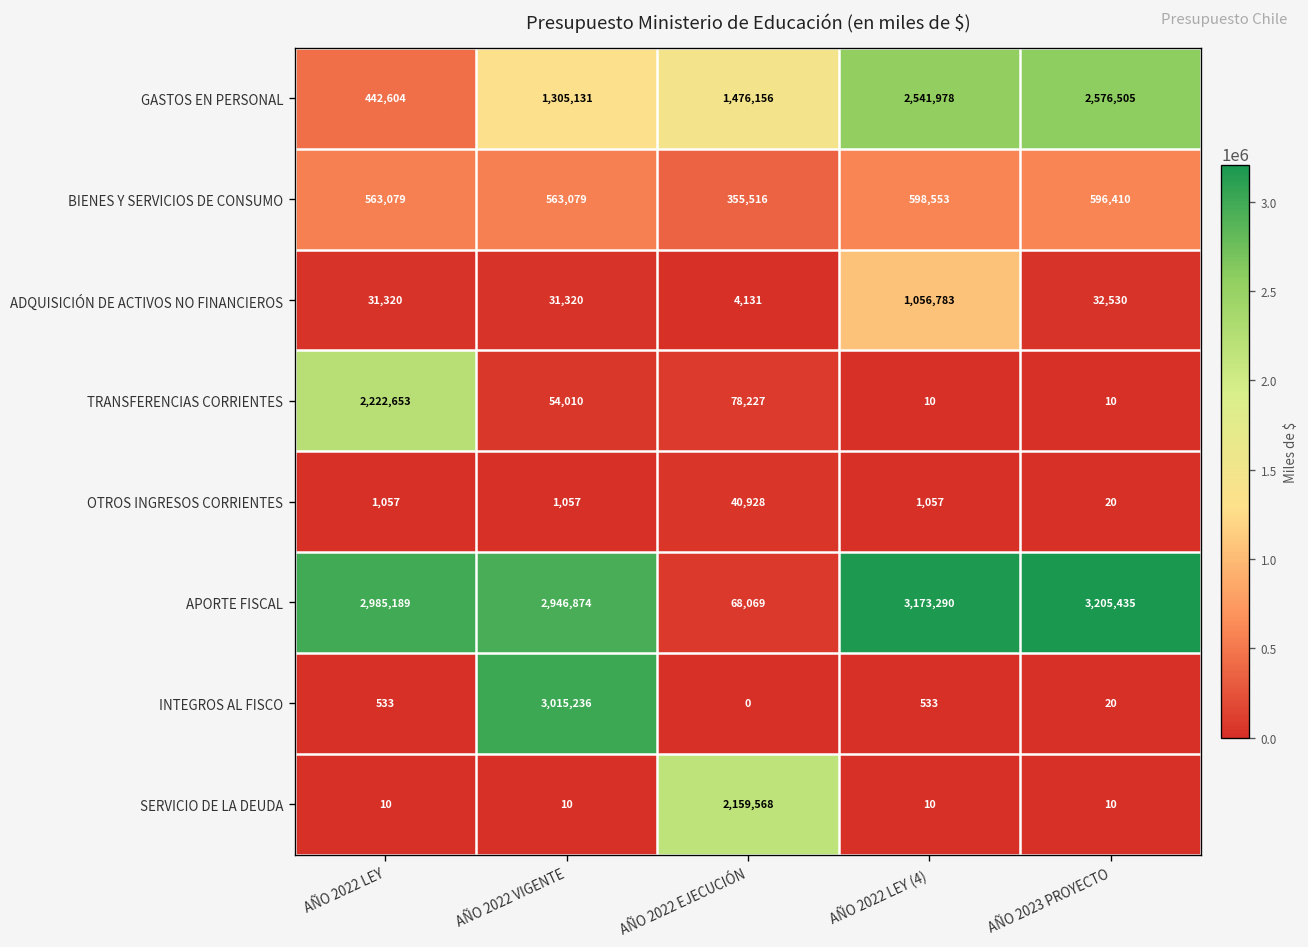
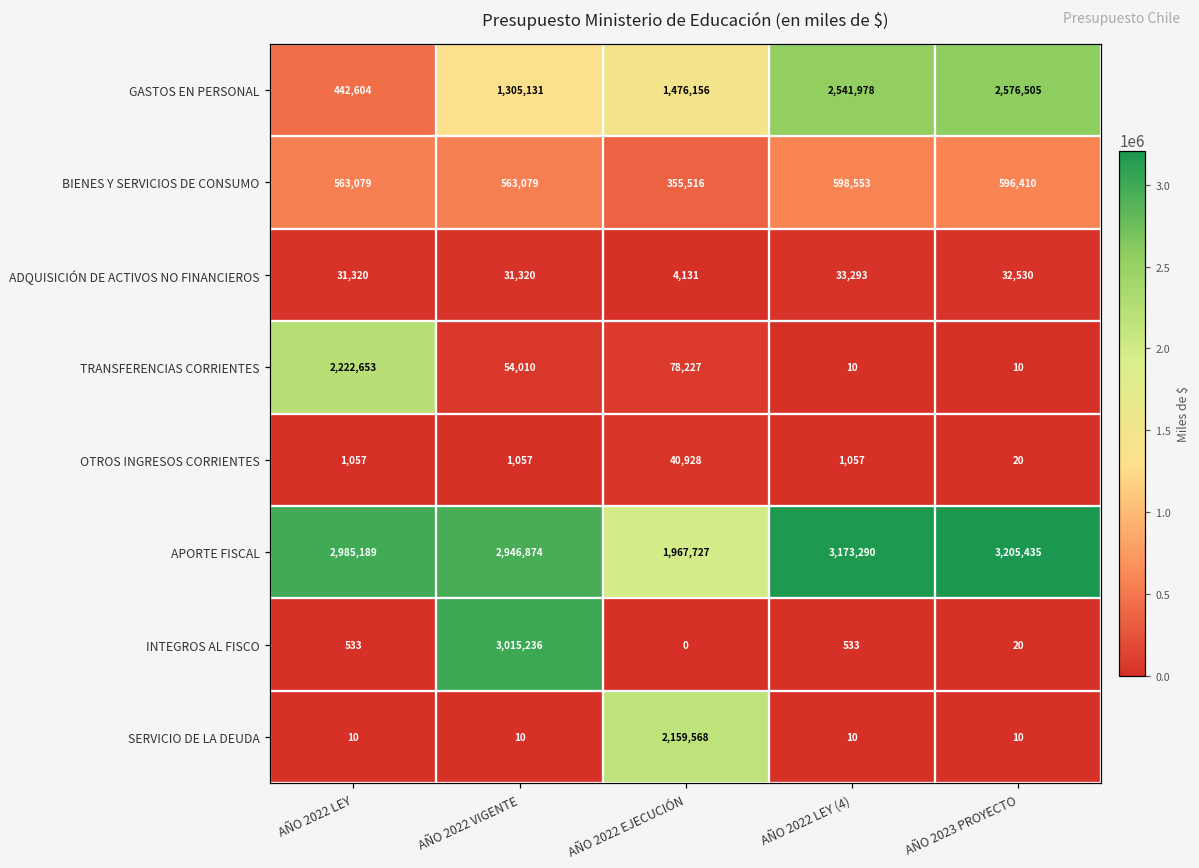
ADQUISICIÓN DE ACTIVOS NO FINANCIEROS, AÑO 2022 LEY (4): 1,056,783 -> 33,293
APORTE FISCAL, AÑO 2022 EJECUCIÓN: 68,069 -> 1,967,727
